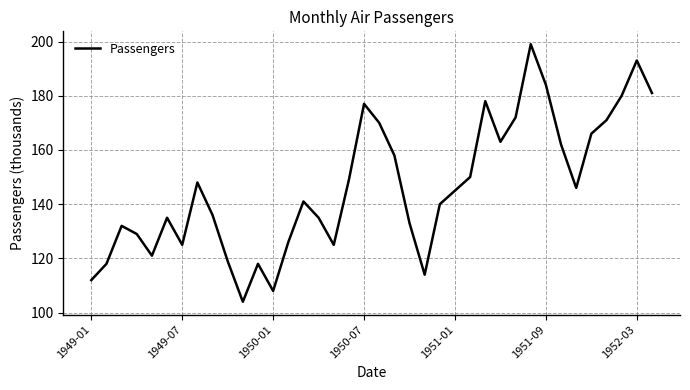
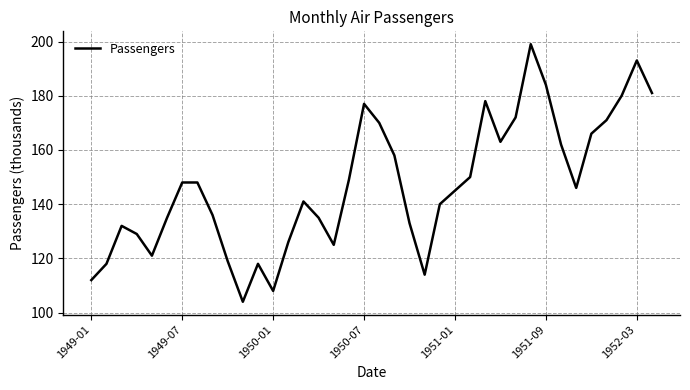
1949-07: 125 -> 148
